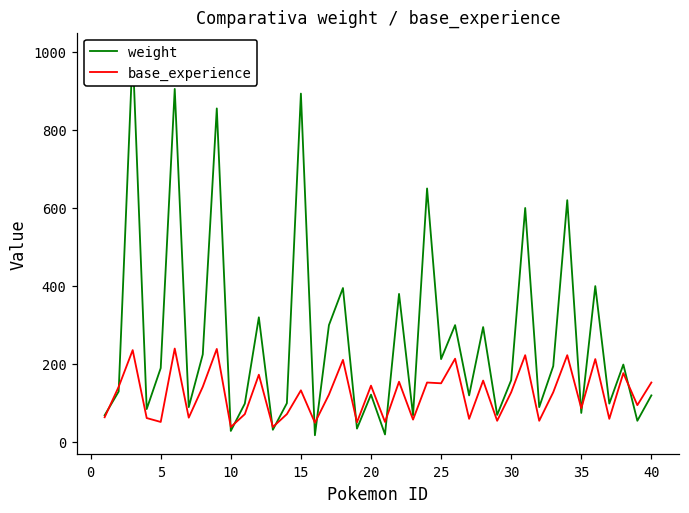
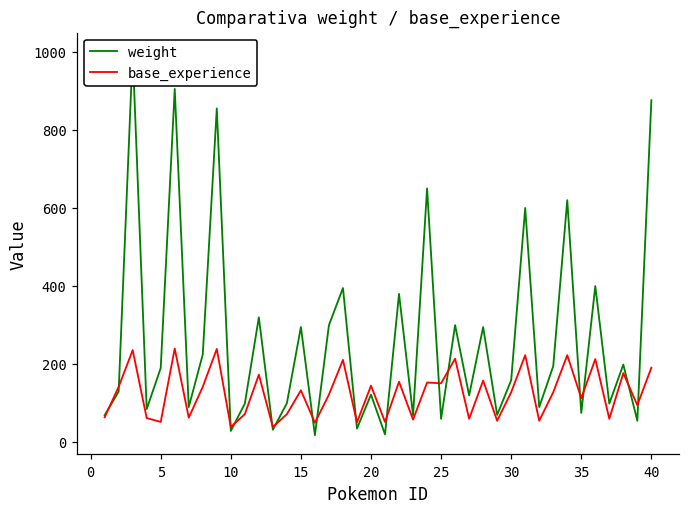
weight, 15: 890 -> 300
weight, 25: 210 -> 60
base_experience, 35: 90 -> 110
weight, 40: 120 -> 880
base_experience, 40: 150 -> 190
